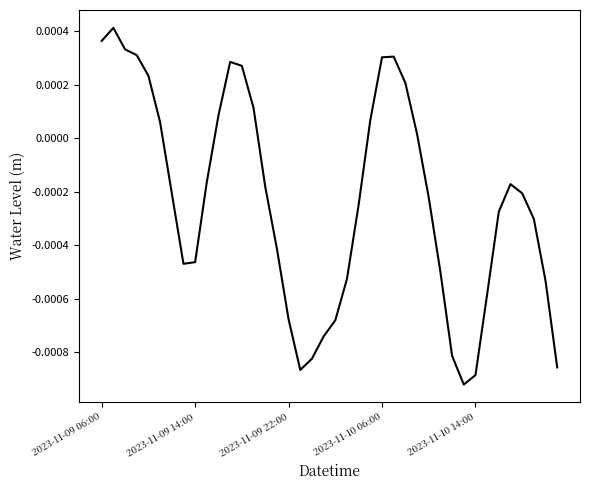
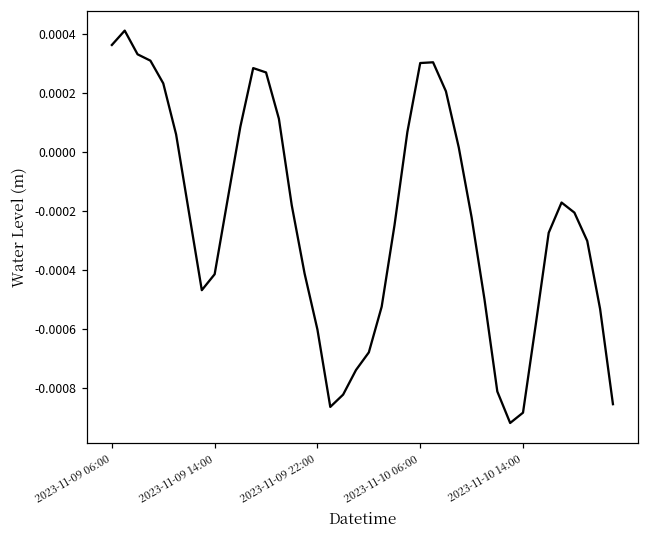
2023-11-09 14:00: -0.00046 -> -0.00041
2023-11-09 22:00: -0.00068 -> -0.00060
